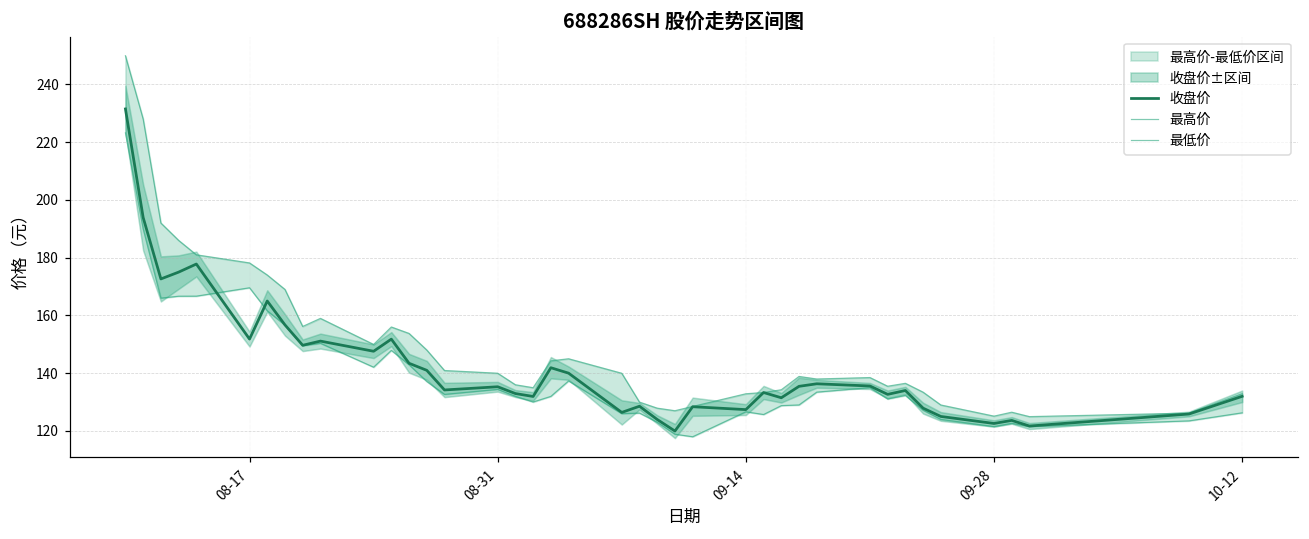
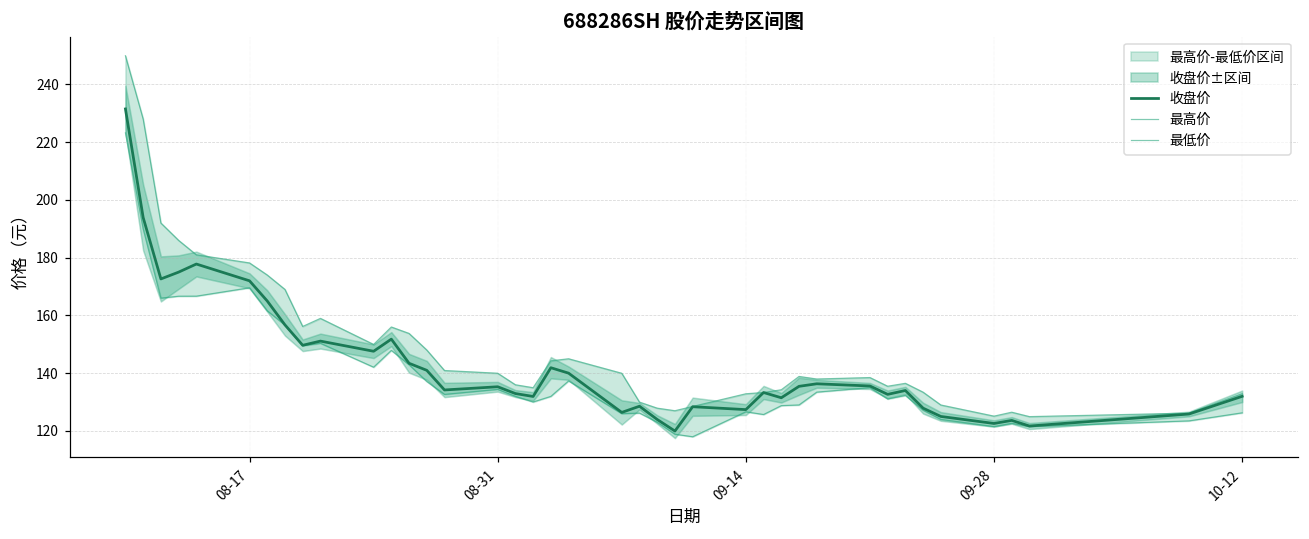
收盘价, 08-17: 152 -> 172
